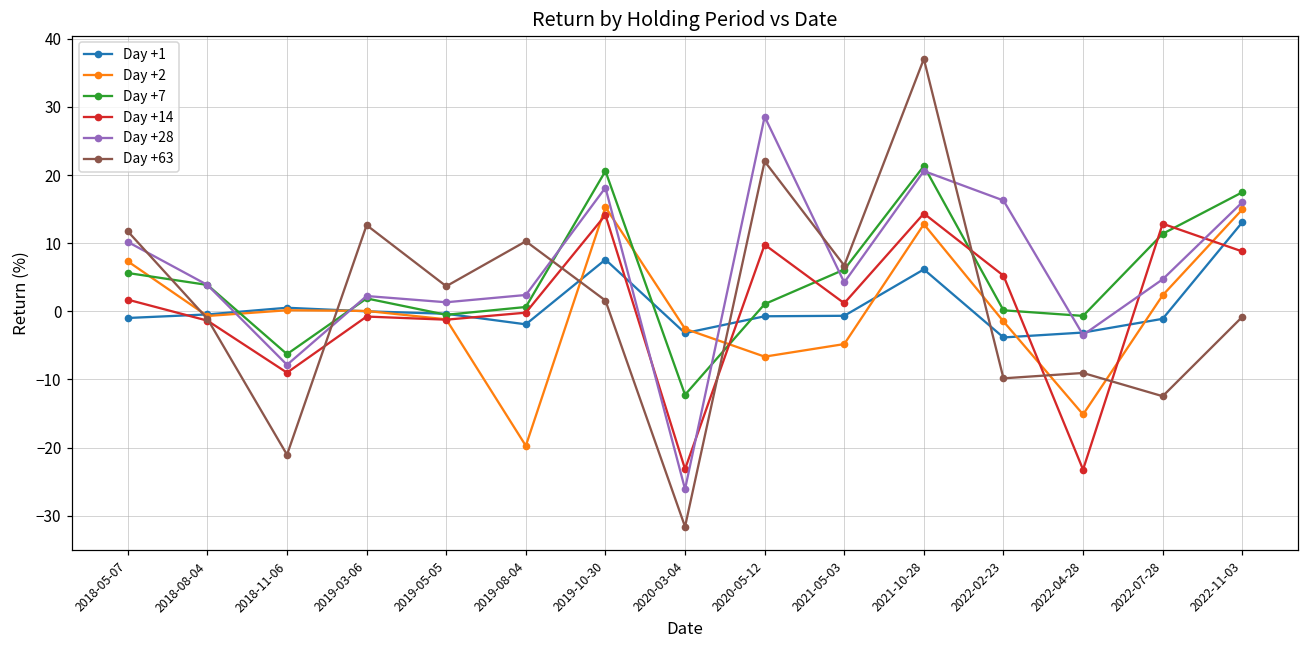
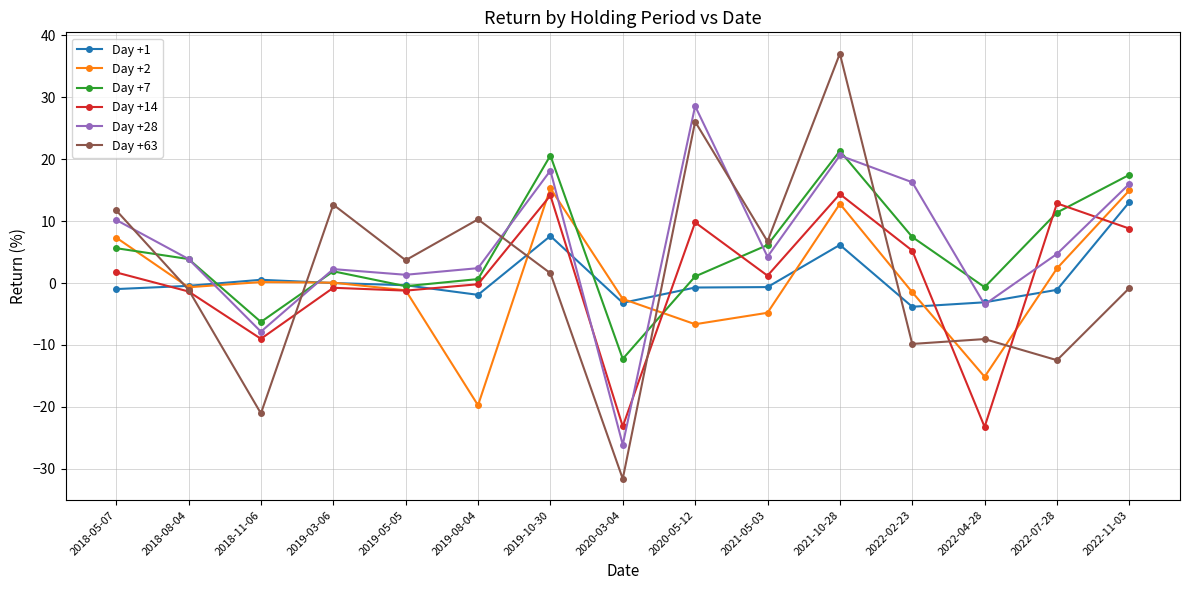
Day +63, 2020-05-12: 22 -> 26
Day +7, 2022-02-23: 0 -> 7
